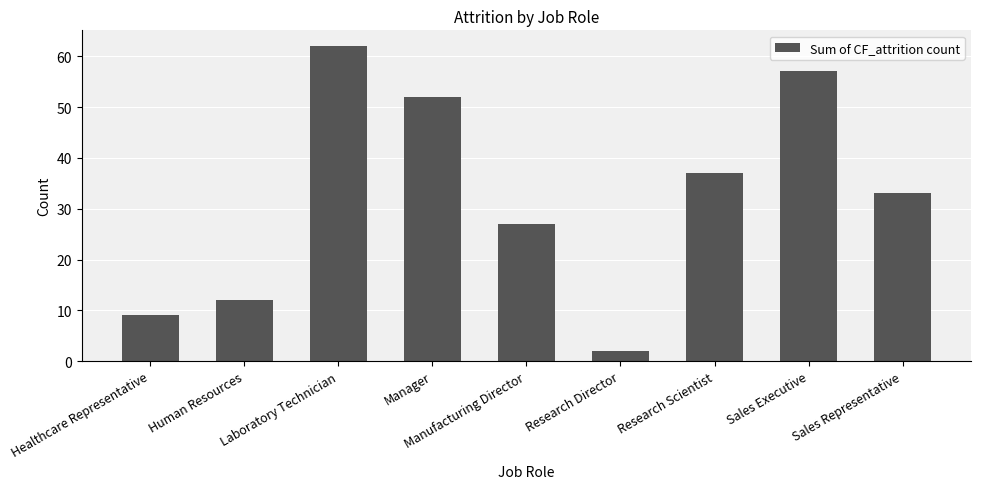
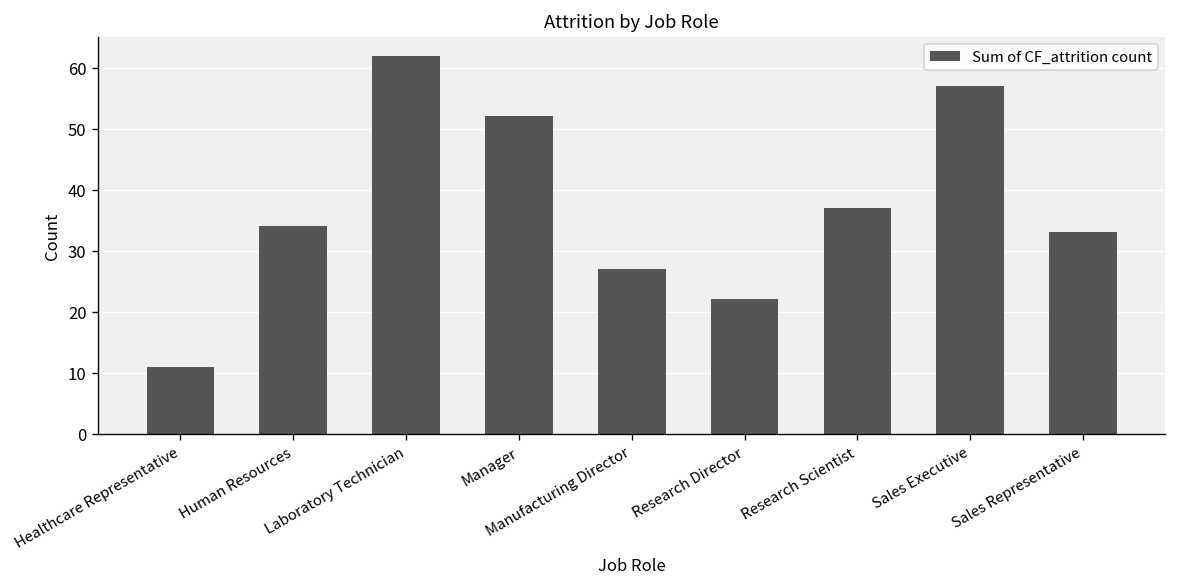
Healthcare Representative: 9 -> 11
Human Resources: 12 -> 34
Research Director: 2 -> 22
